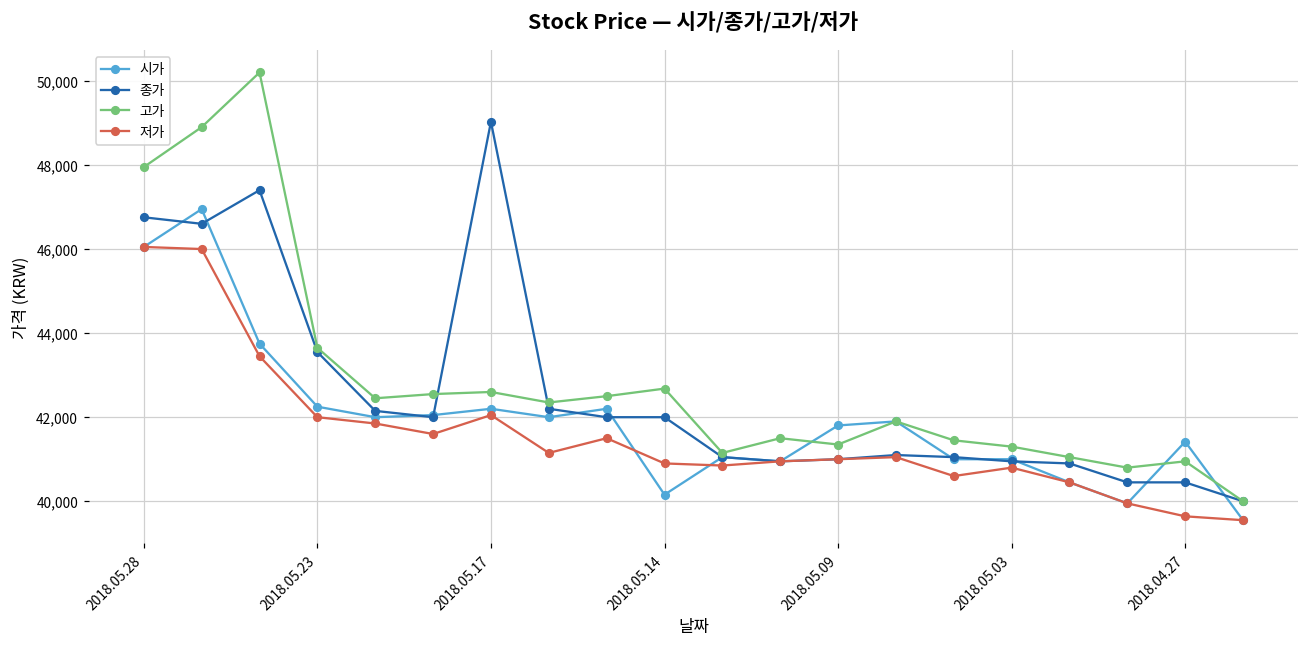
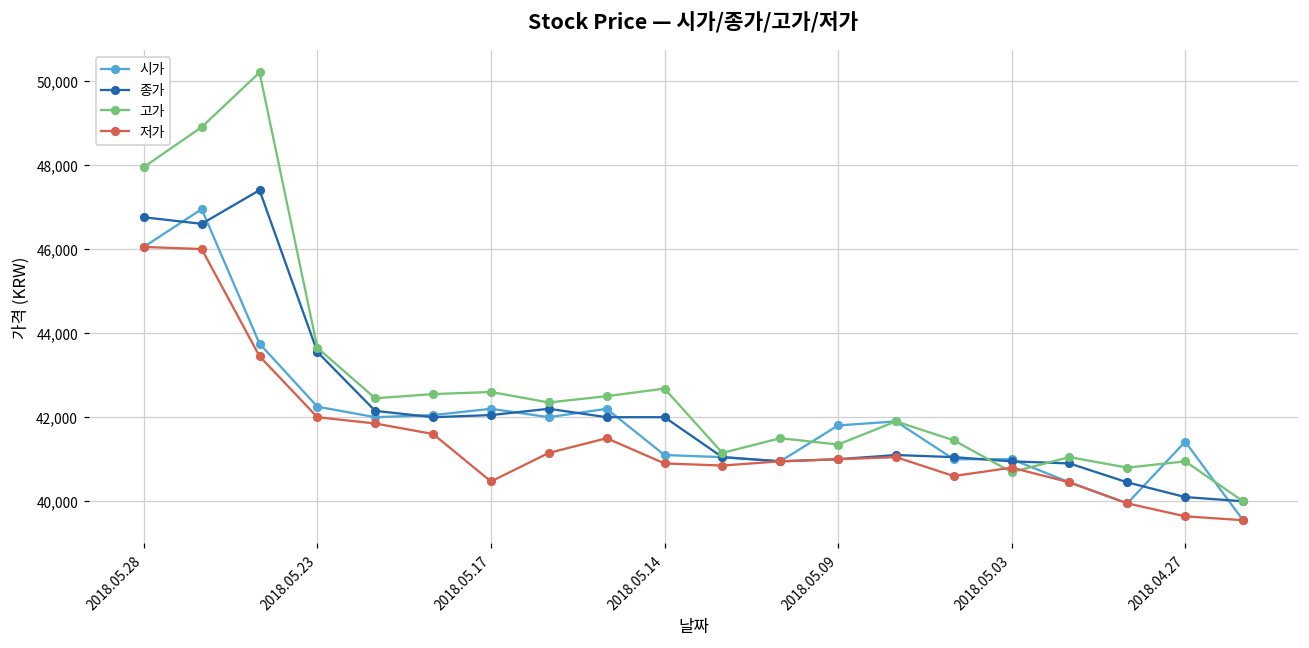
종가, 2018.05.17: 49,000 -> 42,100
저가, 2018.05.17: 42,100 -> 40,500
시가, 2018.05.14: 40,200 -> 41,100
고가, 2018.05.03: 41,300 -> 40,700
종가, 2018.04.27: 40,400 -> 40,100
